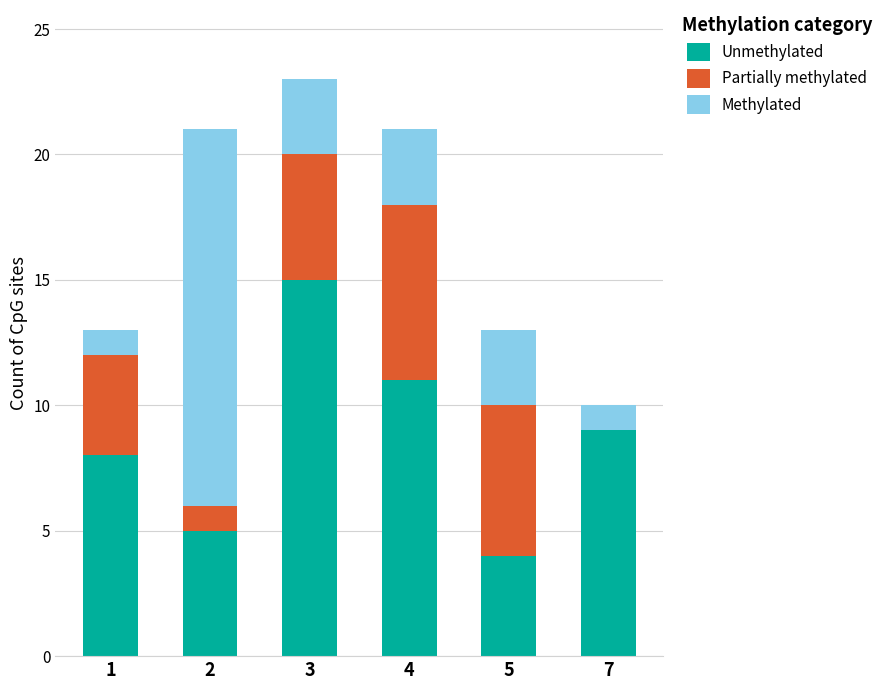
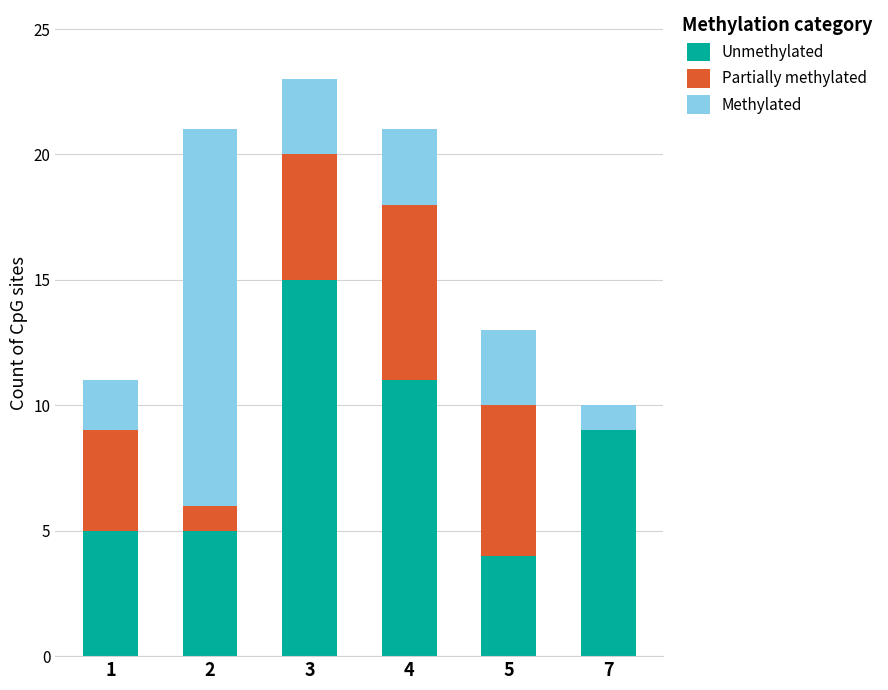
Unmethylated, 1: 8 -> 5
Methylated, 1: 1 -> 2
